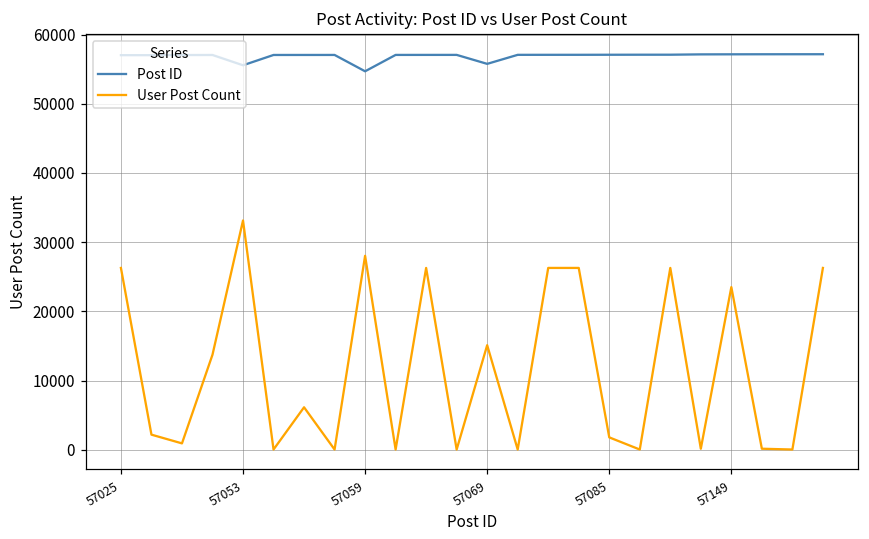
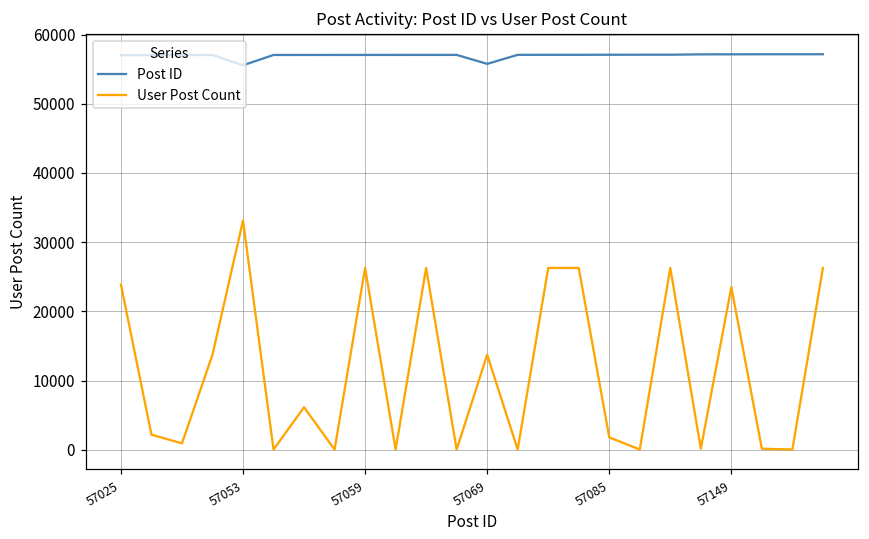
User Post Count, 57025: 26000 -> 24000
Post ID, 57059: 55000 -> 57000
User Post Count, 57059: 28000 -> 26000
User Post Count, 57069: 15000 -> 14000
